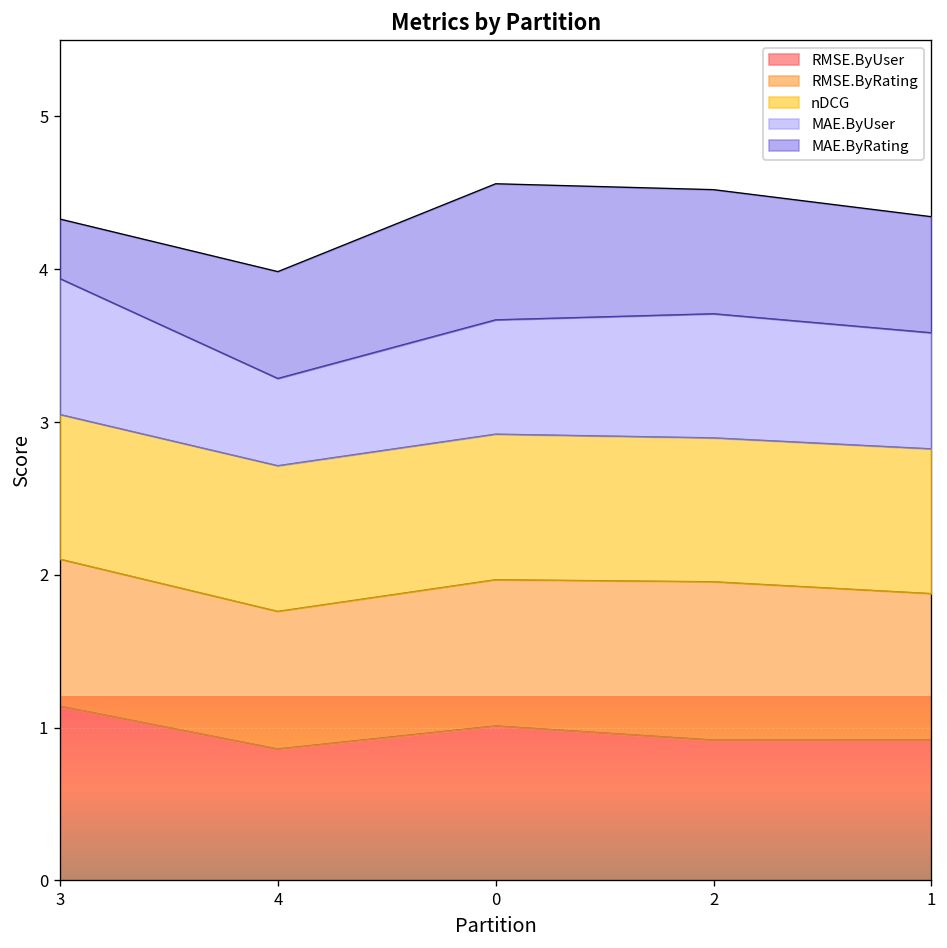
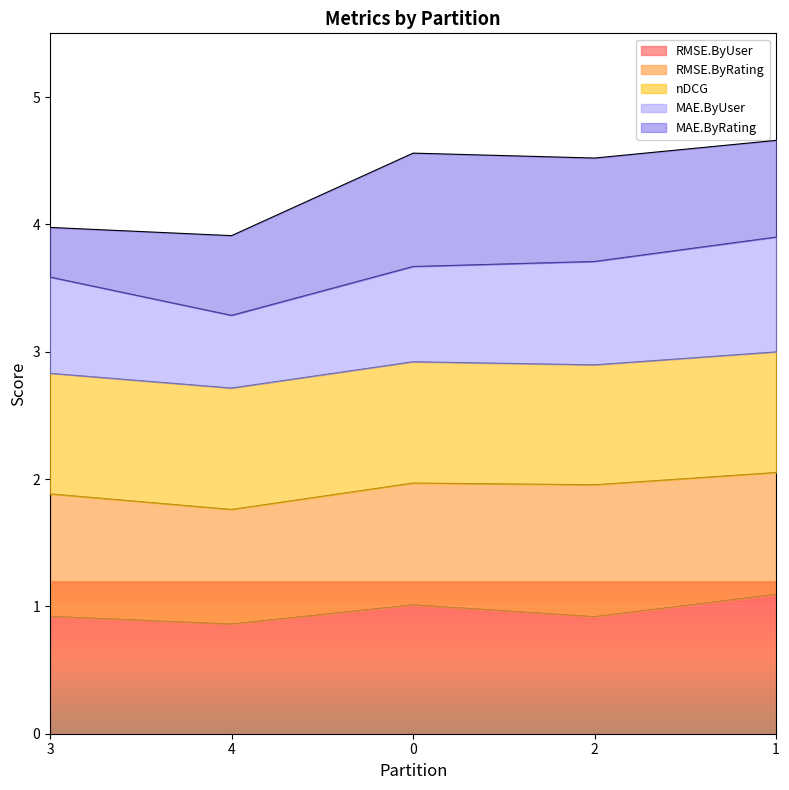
RMSE.ByUser, 3: 1.14 -> 0.92
MAE.ByUser, 3: 0.89 -> 0.76
MAE.ByRating, 4: 0.70 -> 0.63
RMSE.ByUser, 1: 0.92 -> 1.09
MAE.ByUser, 1: 0.76 -> 0.90
